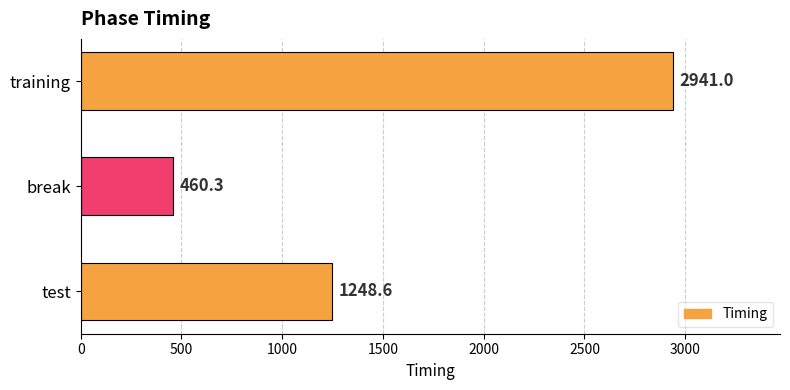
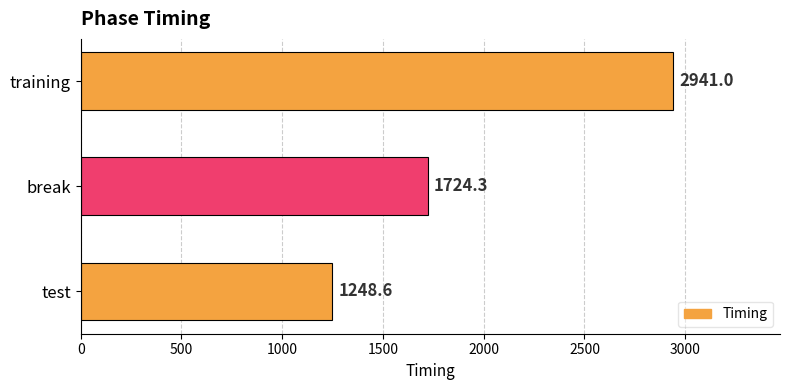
break: 460.3 -> 1724.3
